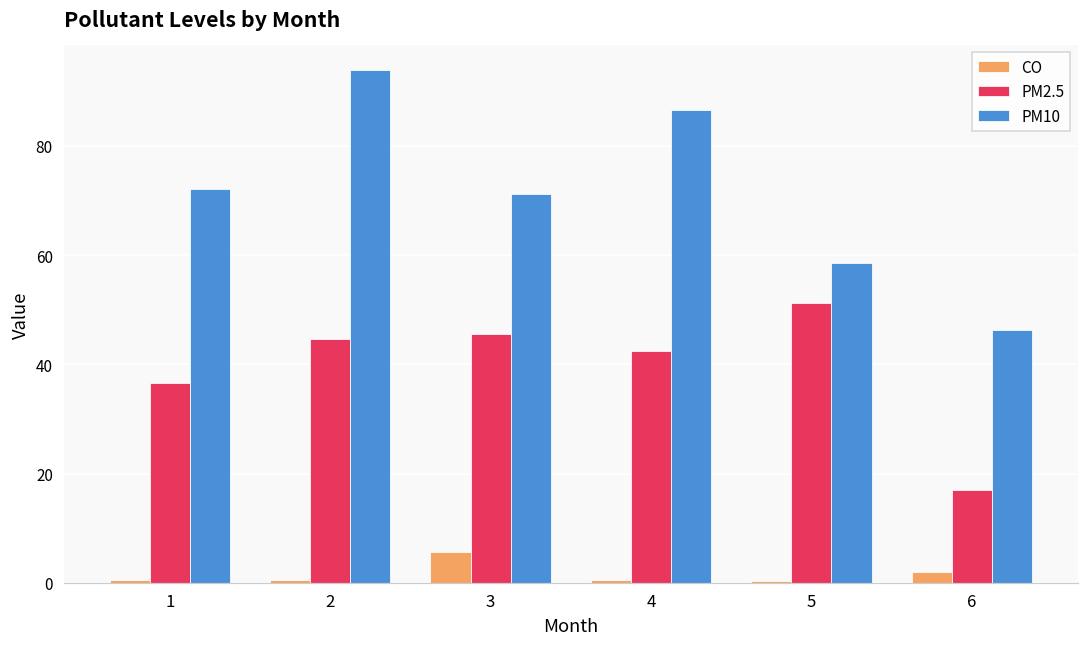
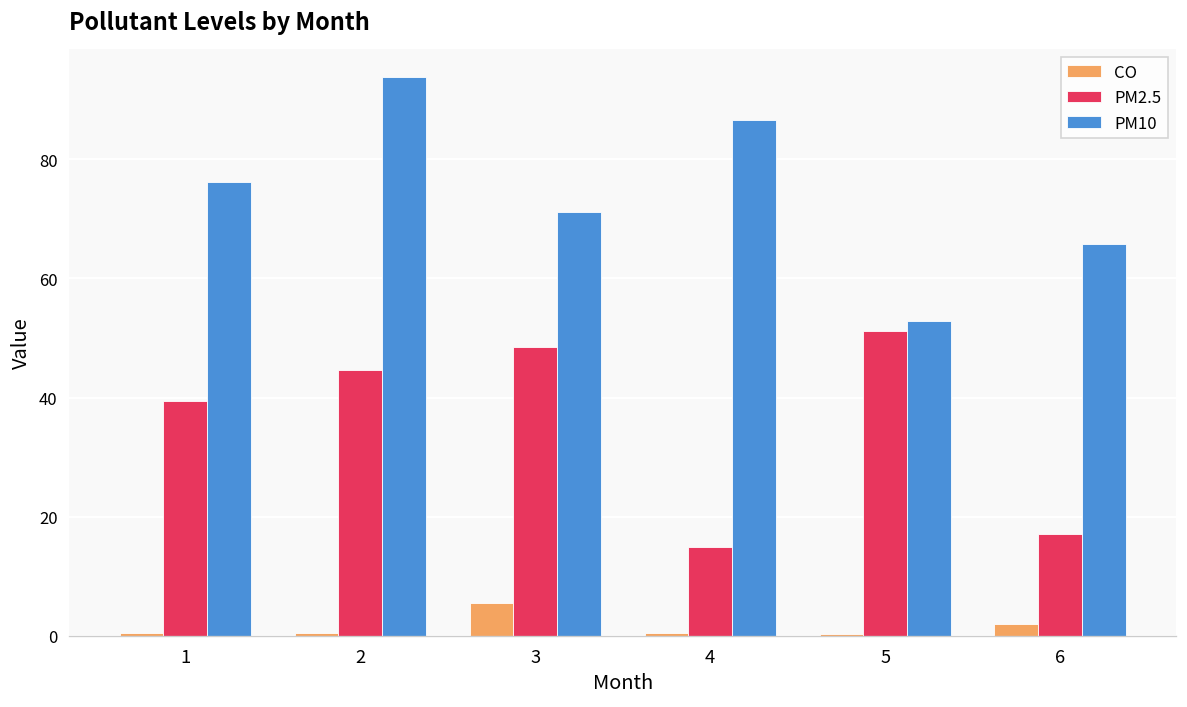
PM2.5, 1: 37 -> 39
PM10, 1: 72 -> 76
PM2.5, 3: 46 -> 49
PM2.5, 4: 42 -> 15
PM10, 5: 58 -> 53
PM10, 6: 46 -> 66
